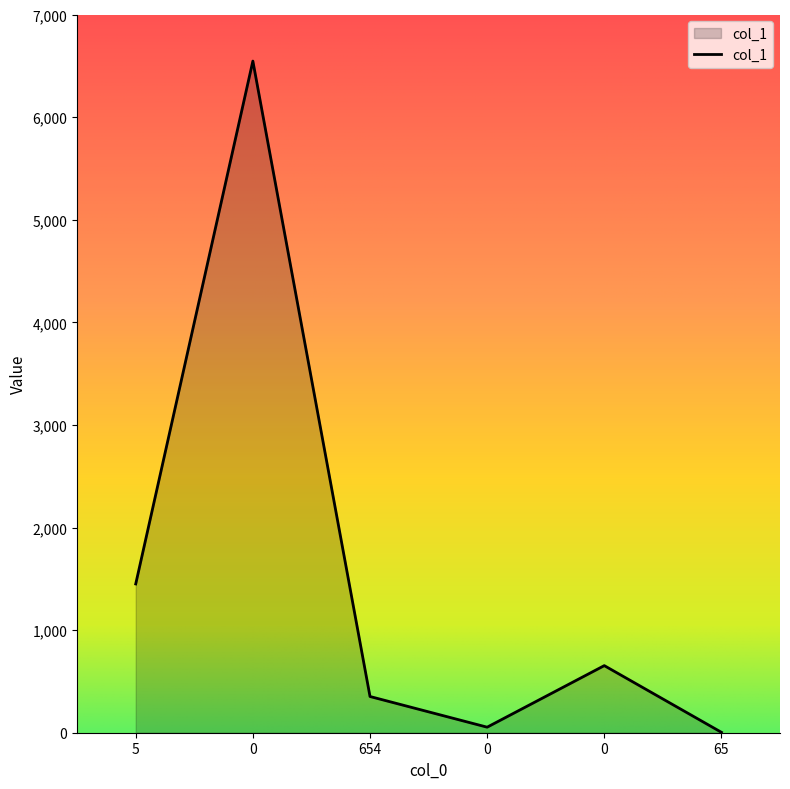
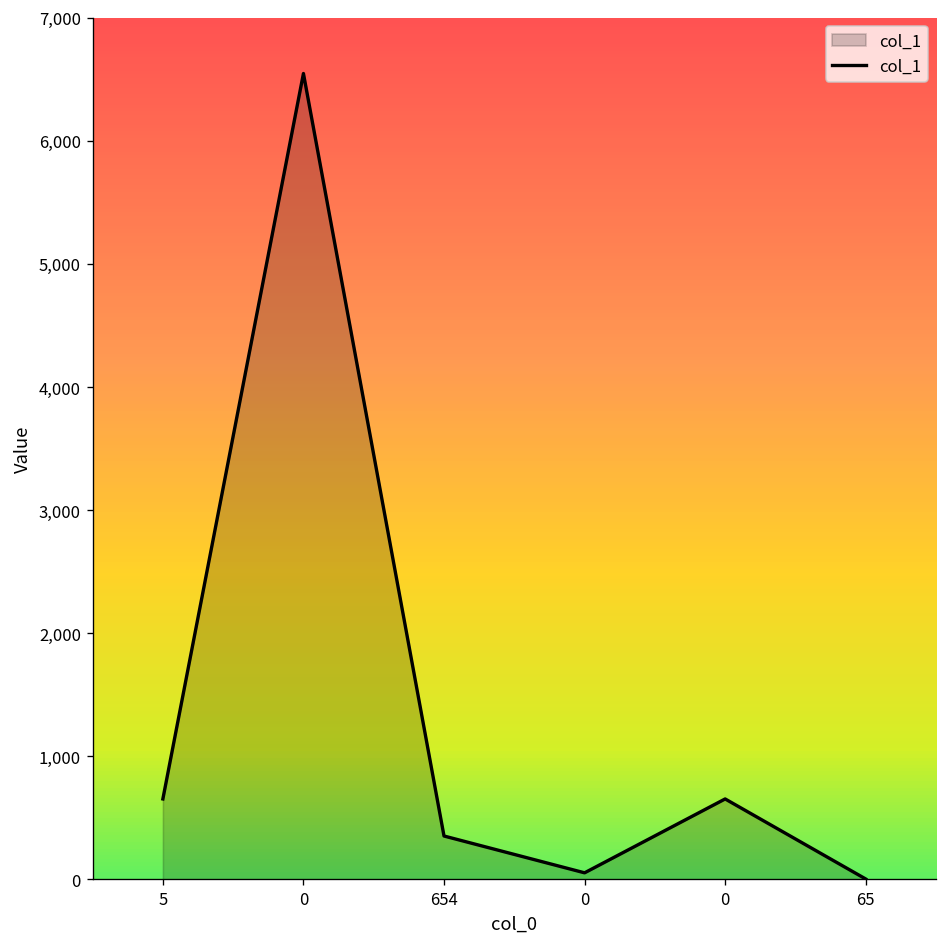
5: 1,450 -> 650
